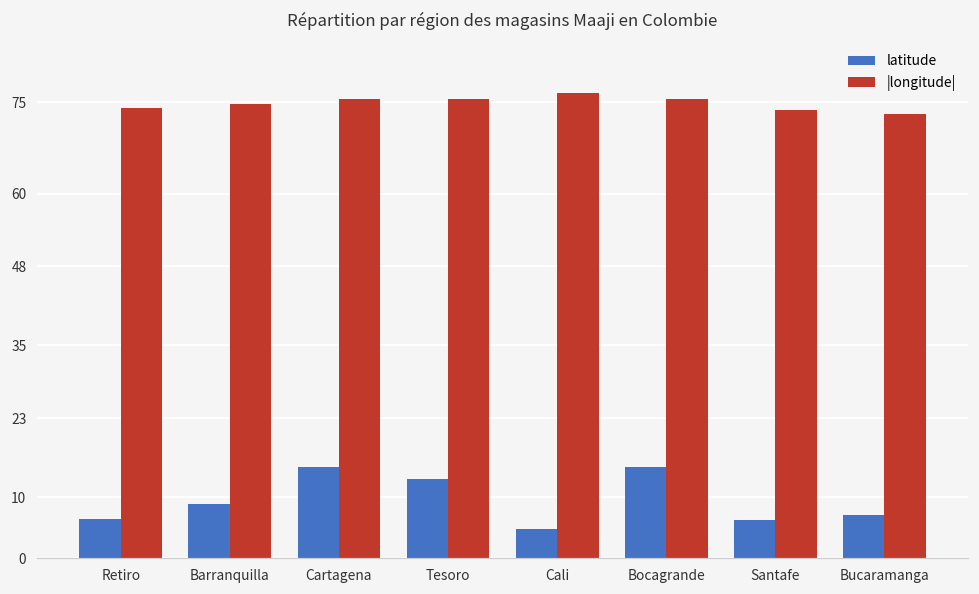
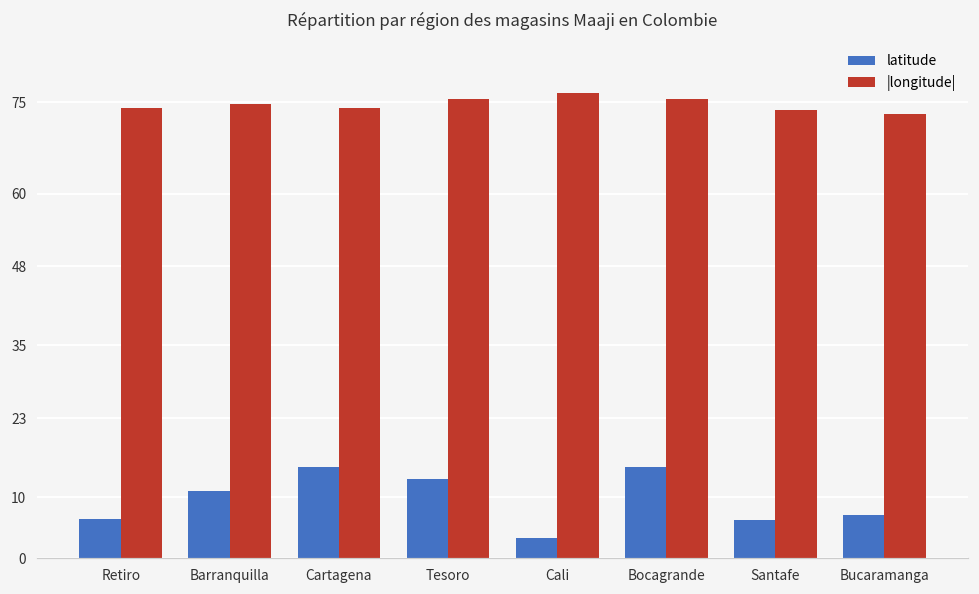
latitude, Barranquilla: 9 -> 11
|longitude|, Cartagena: 76 -> 74
latitude, Cali: 5 -> 3
